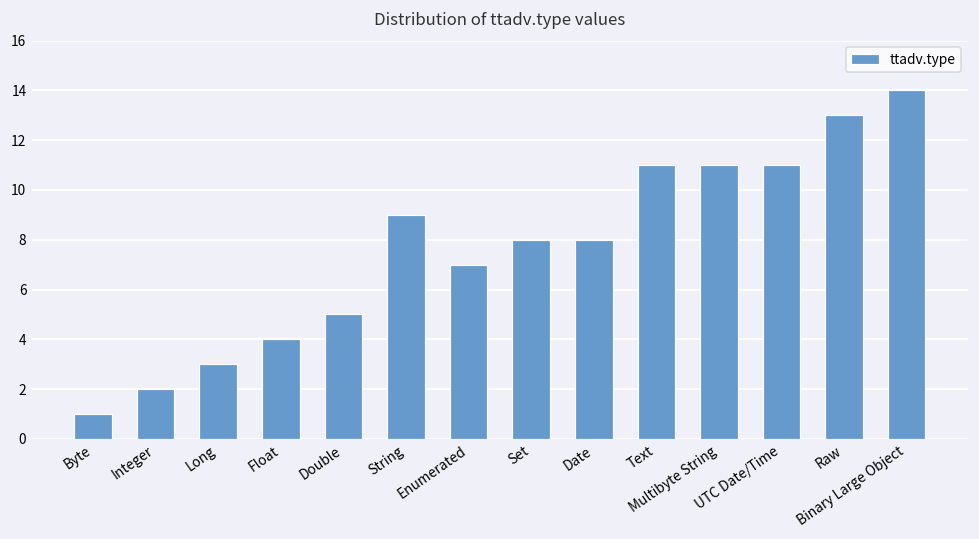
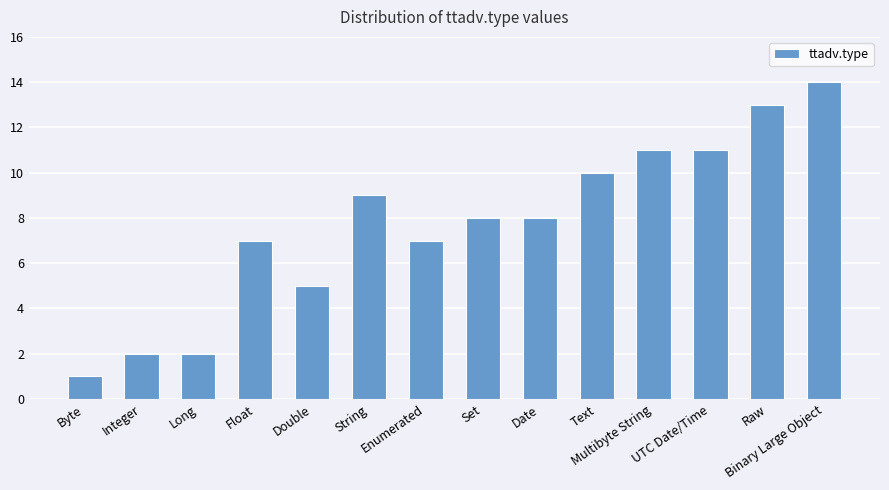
Long: 3 -> 2
Float: 4 -> 7
Text: 11 -> 10
